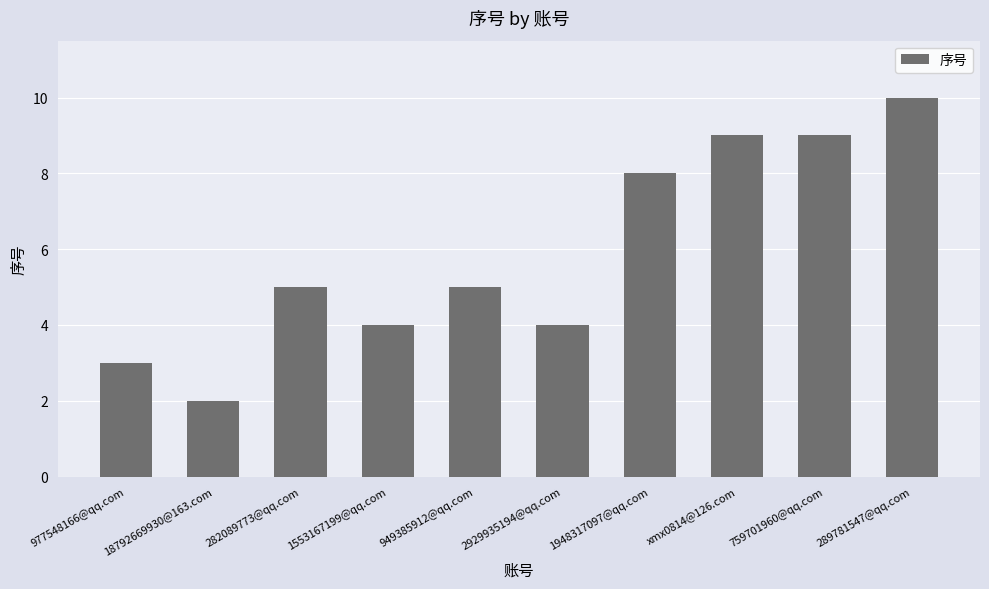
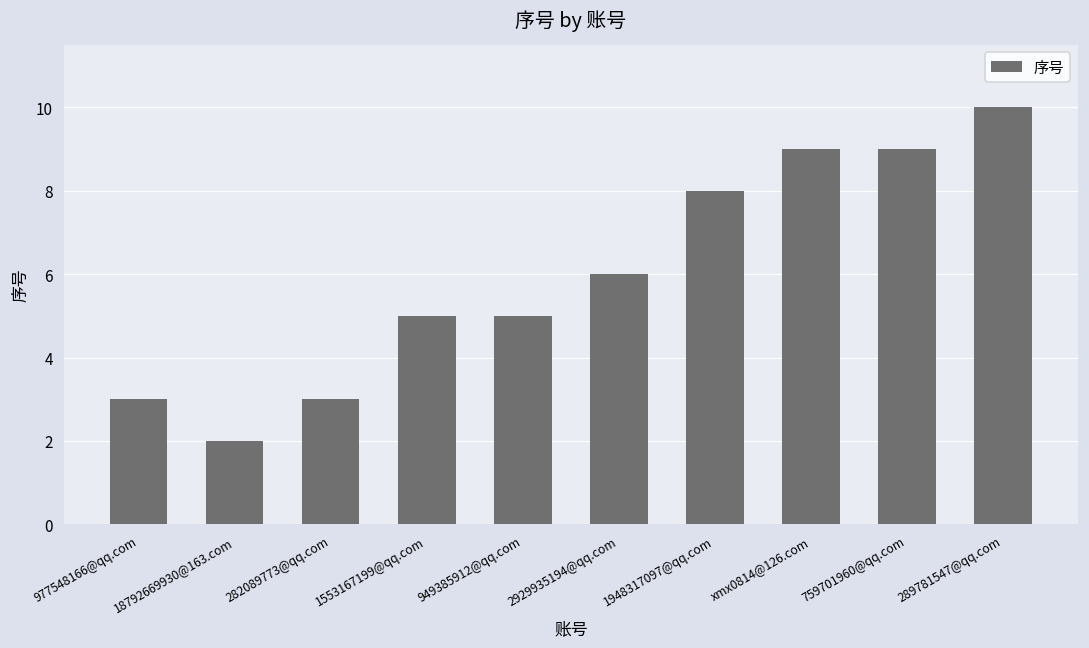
282089773@qq.com: 5 -> 3
1553167199@qq.com: 4 -> 5
2929935194@qq.com: 4 -> 6
